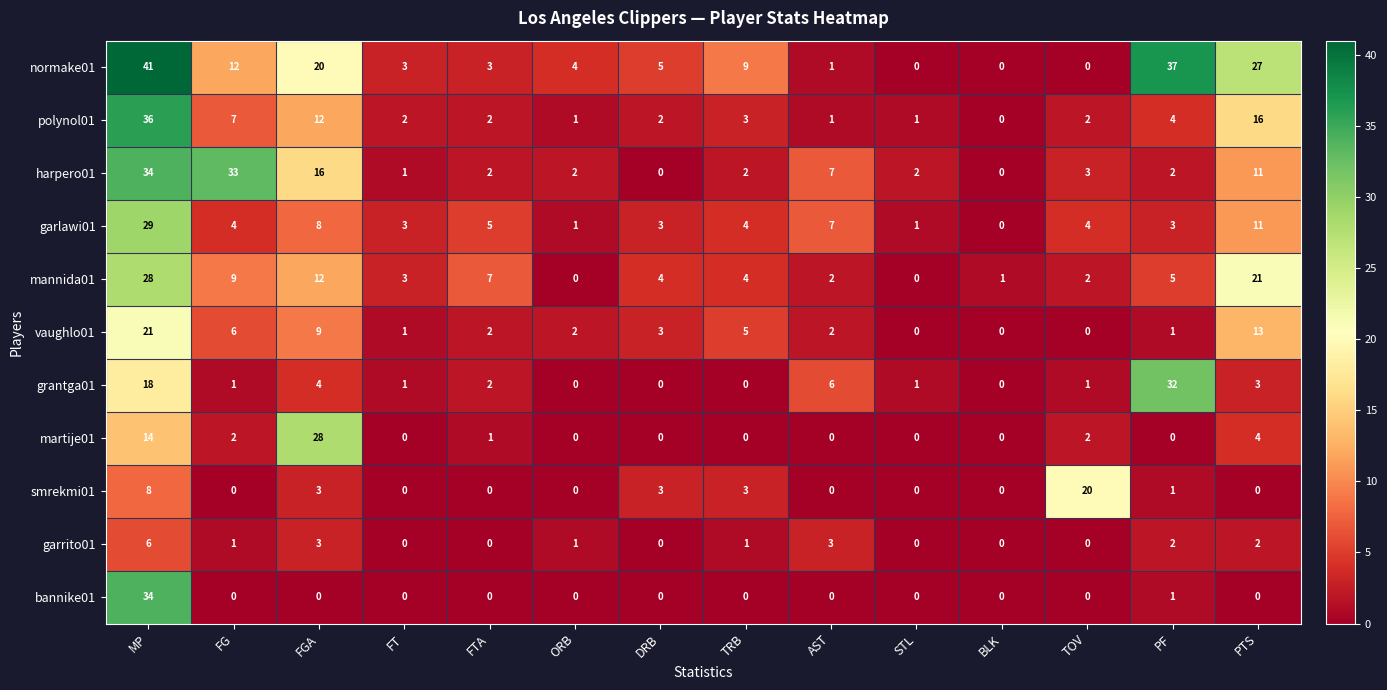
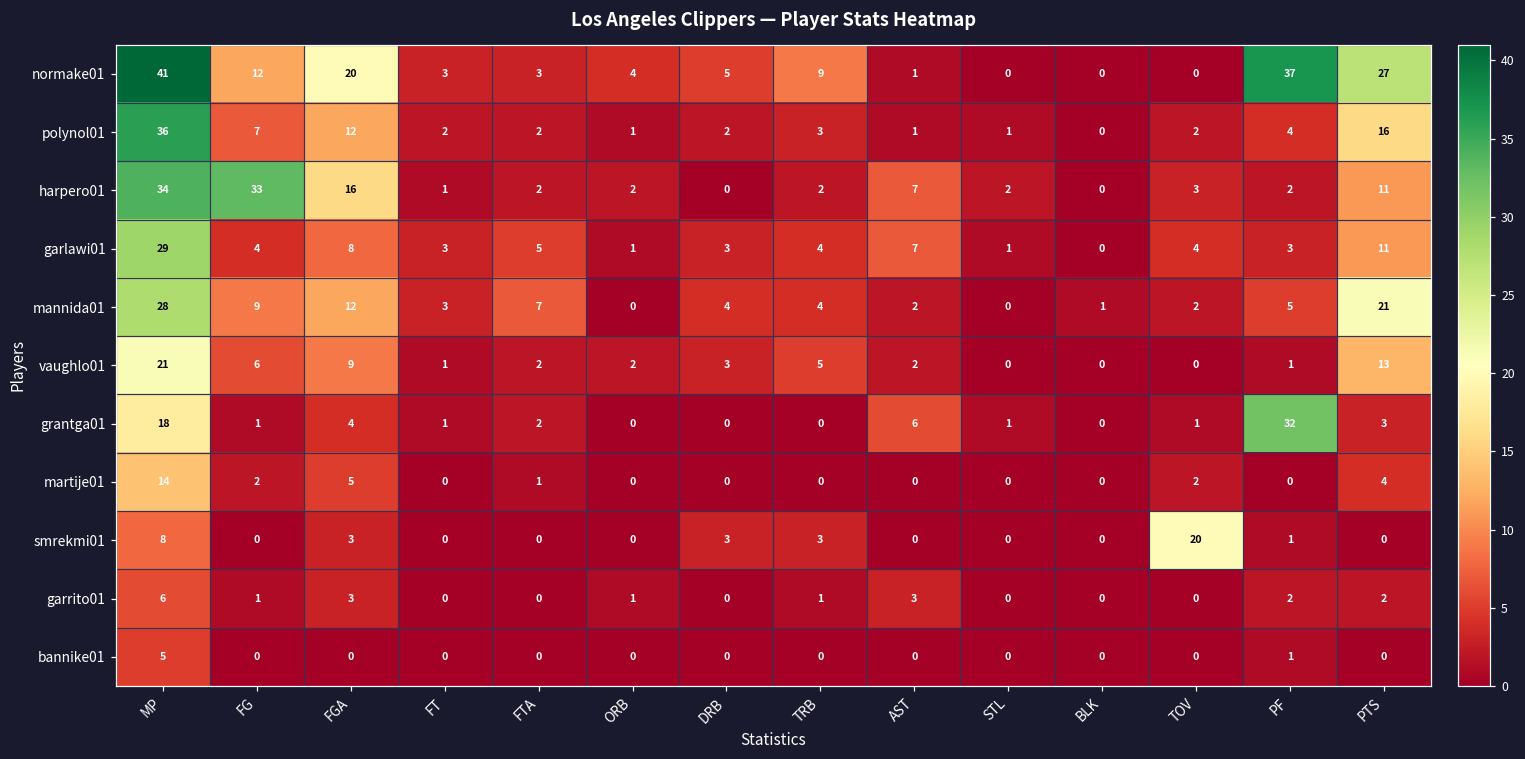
martije01, FGA: 28 -> 5
bannike01, MP: 34 -> 5
